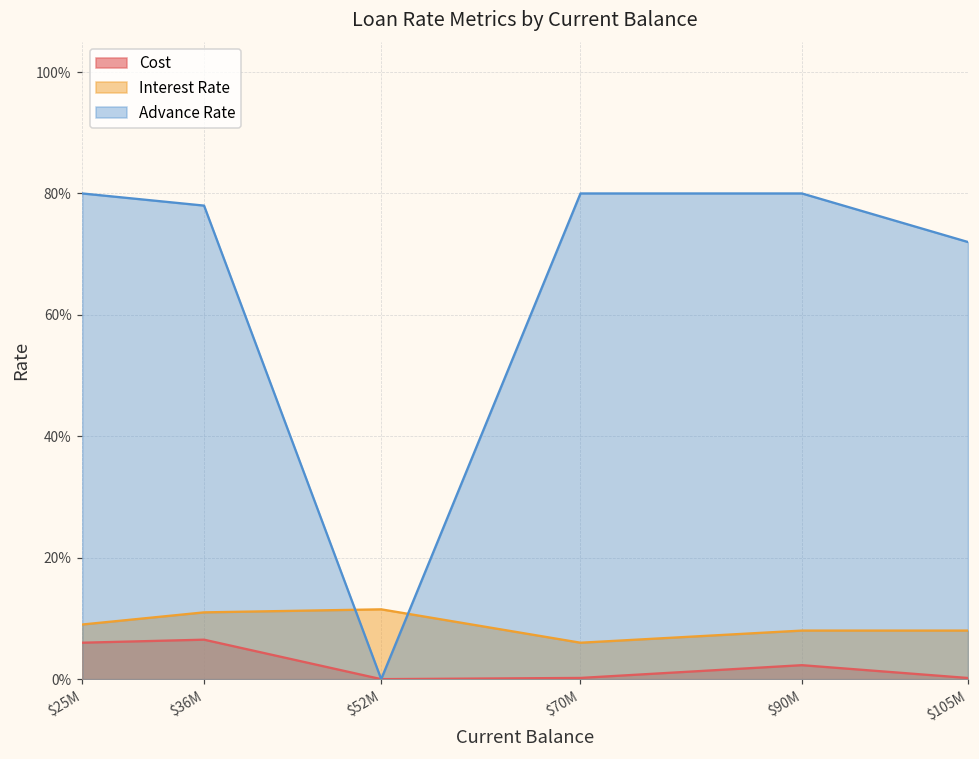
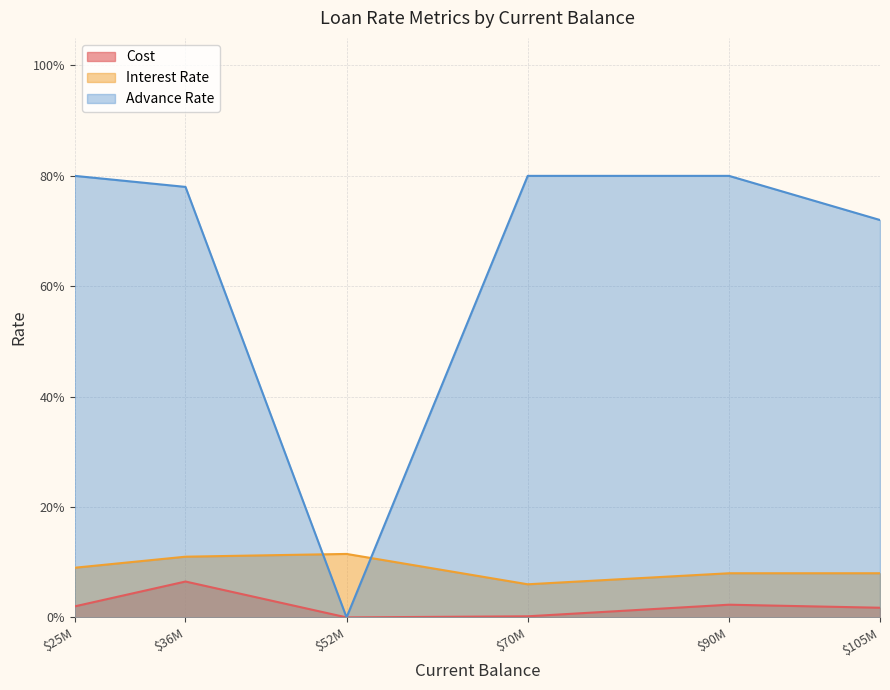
Cost, $25M: 6% -> 2%
Cost, $105M: 0% -> 2%
